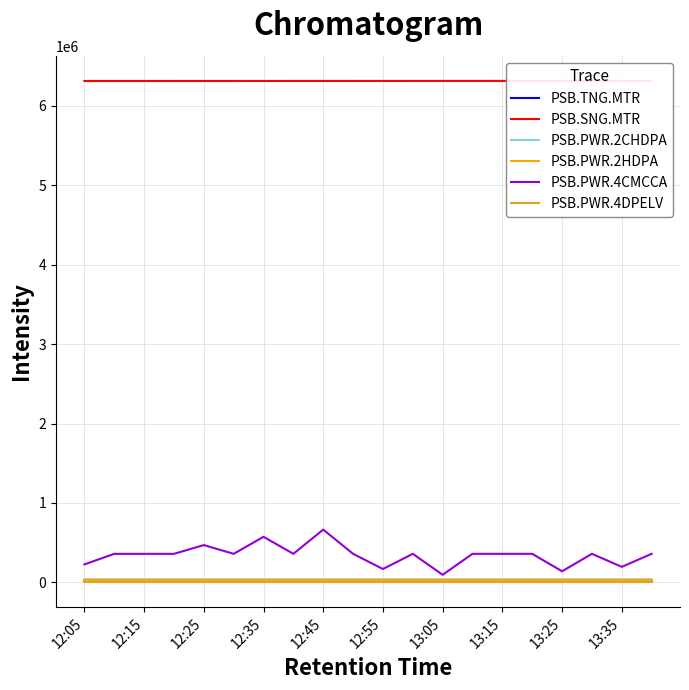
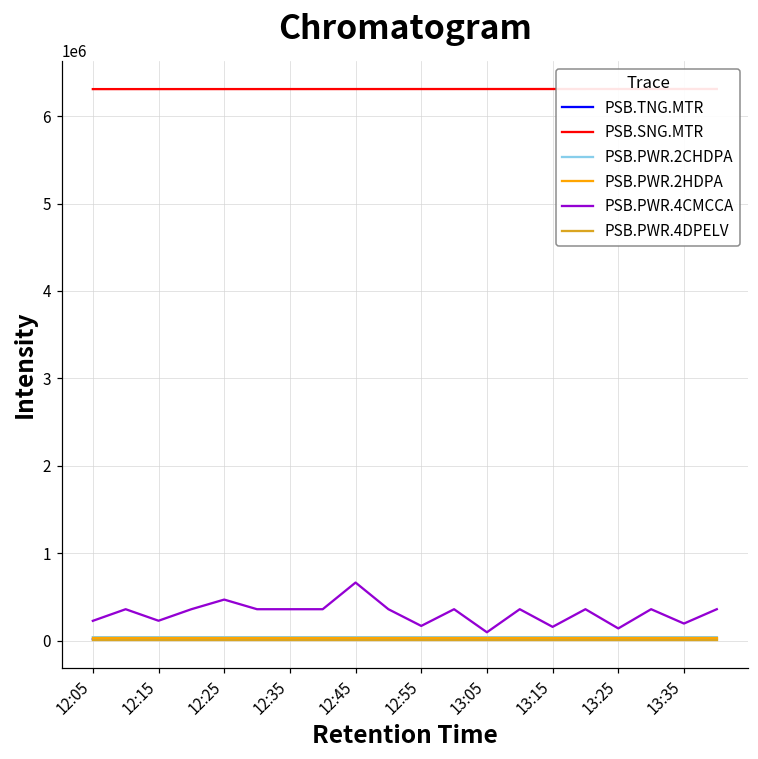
PSB.PWR.4CMCCA, 12:15: 400000 -> 200000
PSB.PWR.4CMCCA, 12:35: 600000 -> 400000
PSB.PWR.4CMCCA, 13:15: 400000 -> 200000
